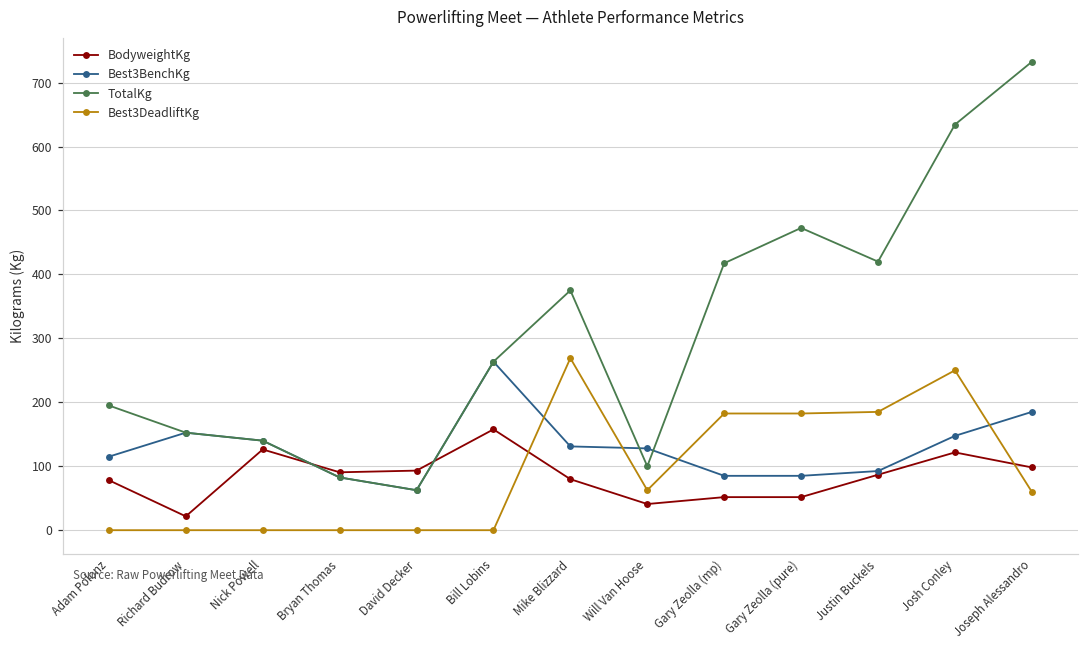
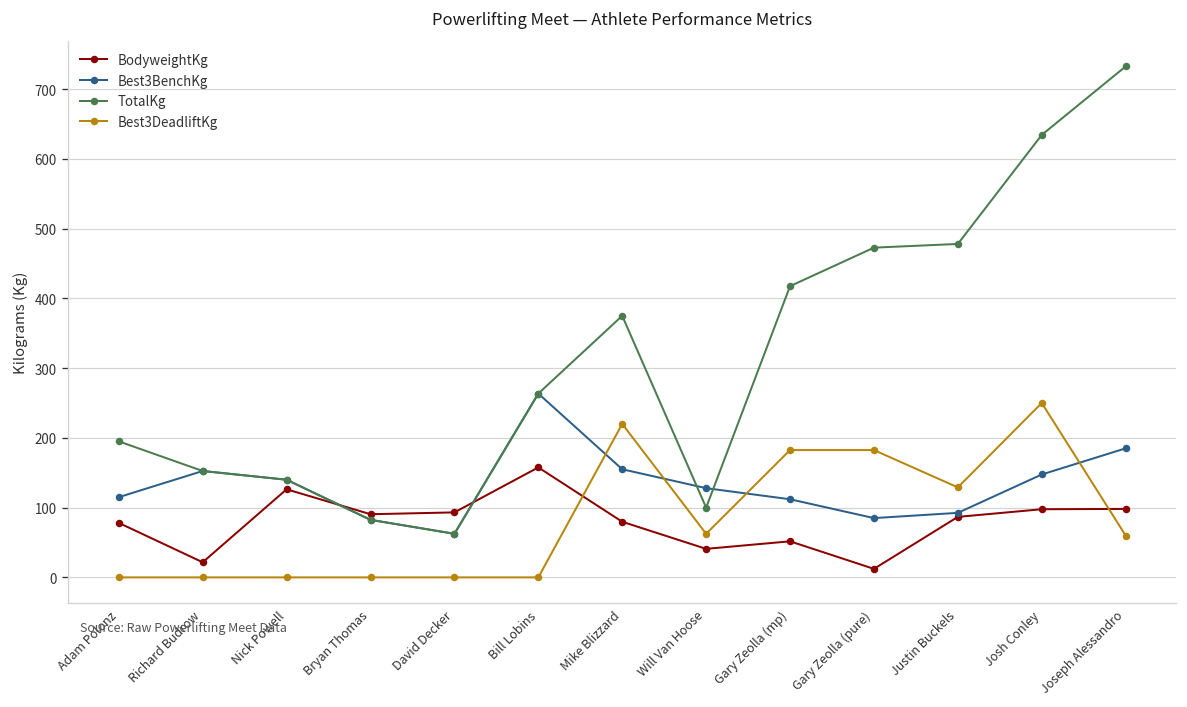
Best3BenchKg, Mike Blizzard: 130 -> 160
Best3DeadliftKg, Mike Blizzard: 270 -> 220
Best3BenchKg, Gary Zeolla (mp): 90 -> 110
BodyweightKg, Gary Zeolla (pure): 50 -> 10
TotalKg, Justin Buckels: 420 -> 480
Best3DeadliftKg, Justin Buckels: 190 -> 130
BodyweightKg, Josh Conley: 120 -> 100
